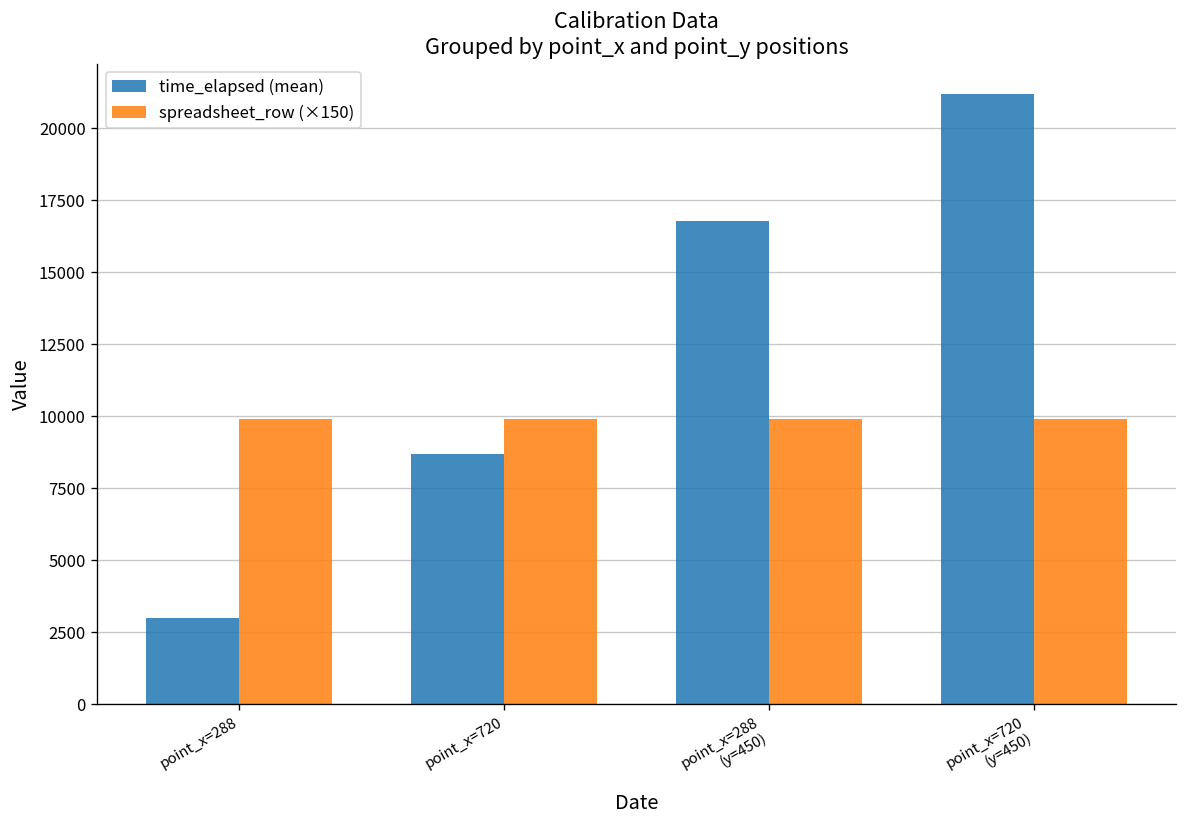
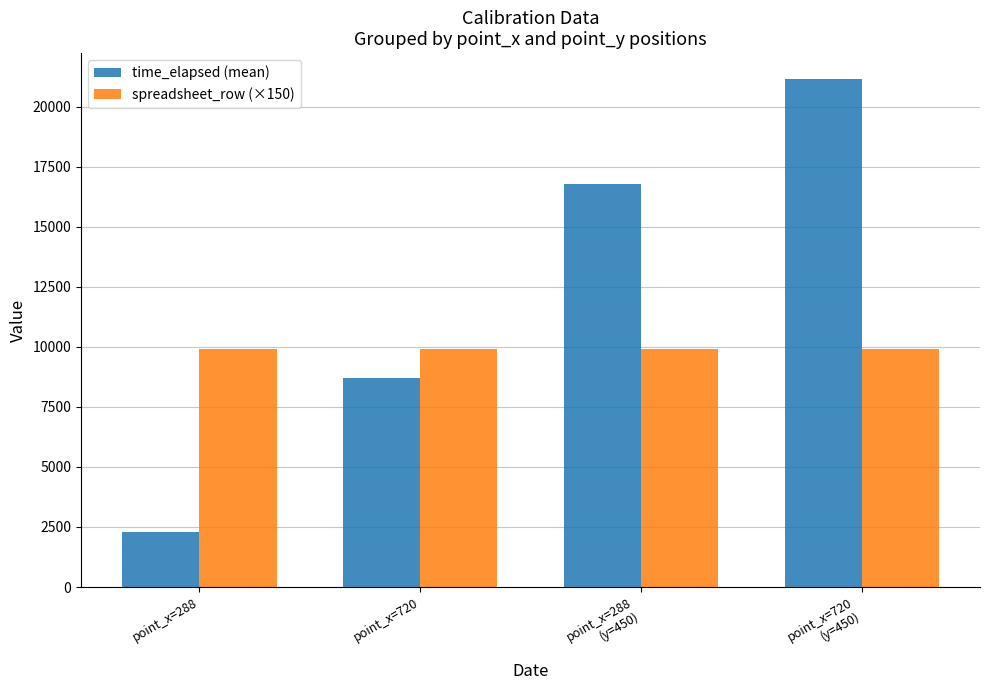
time_elapsed (mean), point_x=288: 3000 -> 2300
